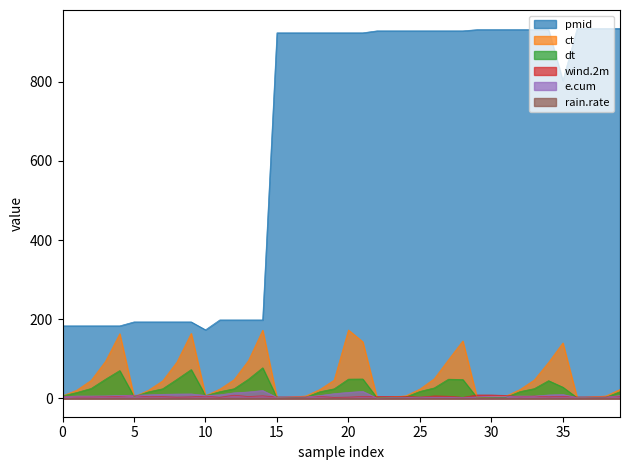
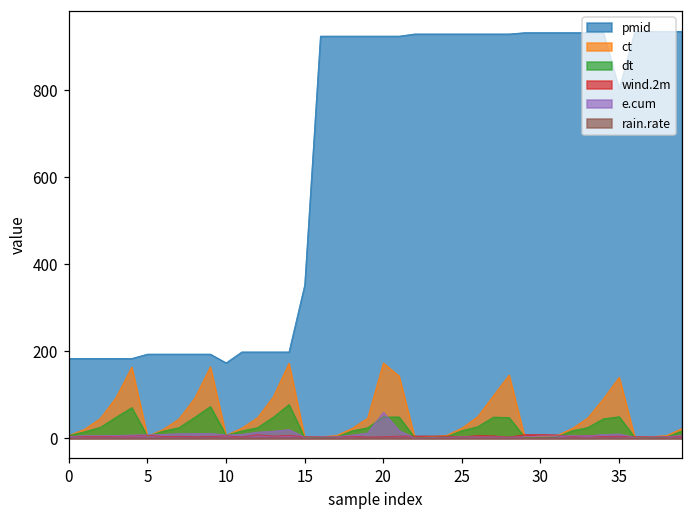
pmid, 15: 920 -> 350
e.cum, 20: 10 -> 60
dt, 35: 30 -> 50
